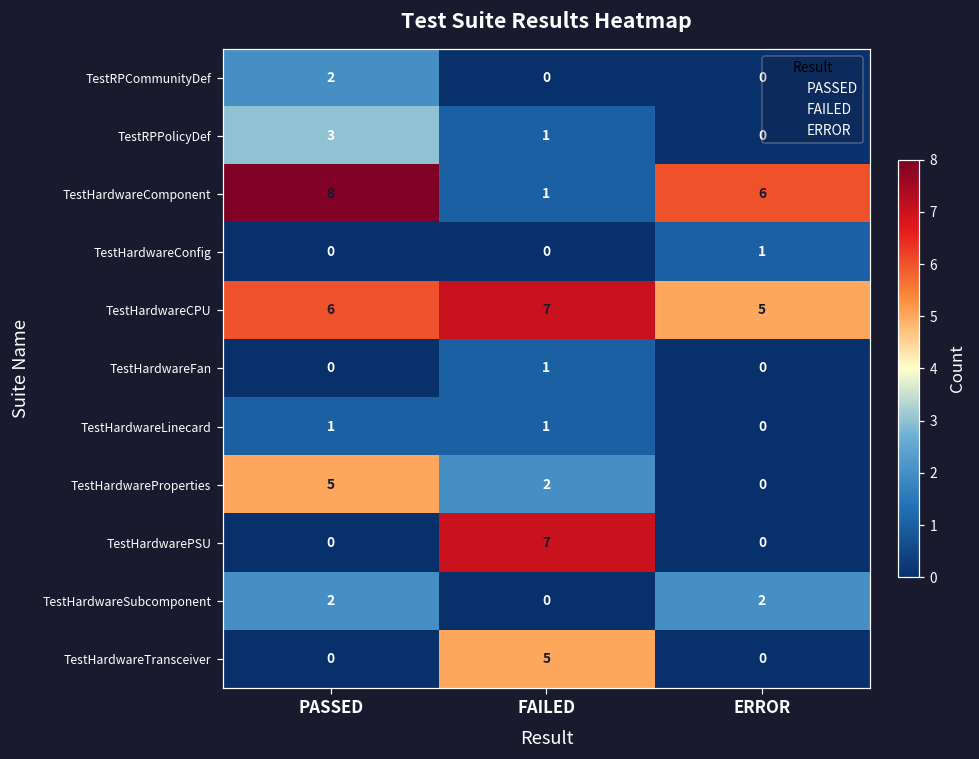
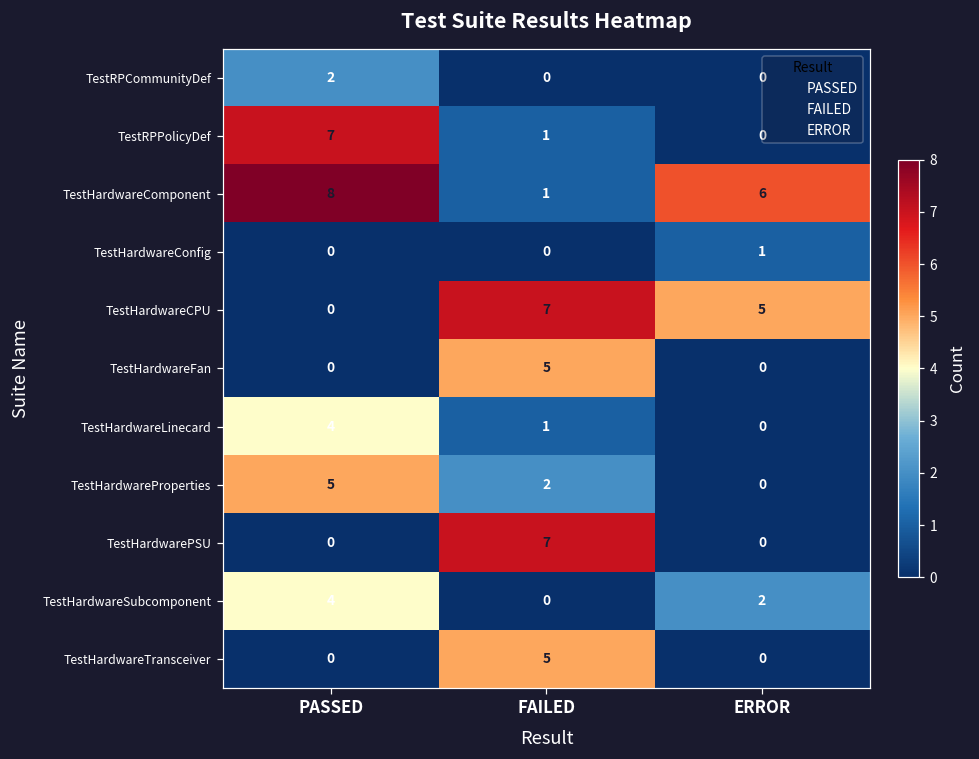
TestRPPolicyDef, PASSED: 3 -> 7
TestHardwareCPU, PASSED: 6 -> 0
TestHardwareFan, FAILED: 1 -> 5
TestHardwareLinecard, PASSED: 1 -> 4
TestHardwareSubcomponent, PASSED: 2 -> 4
